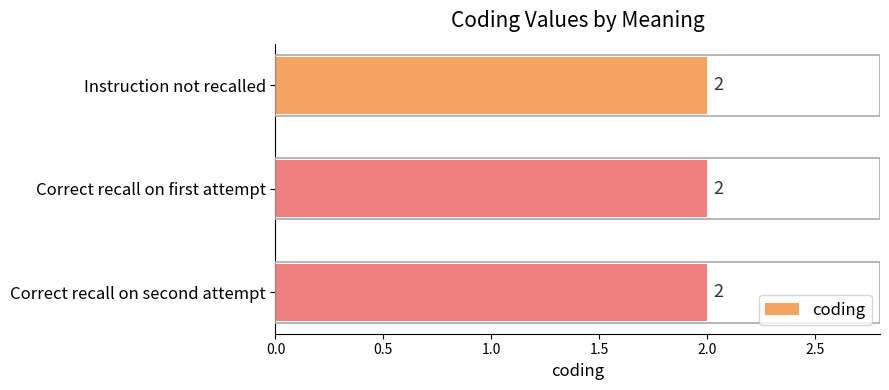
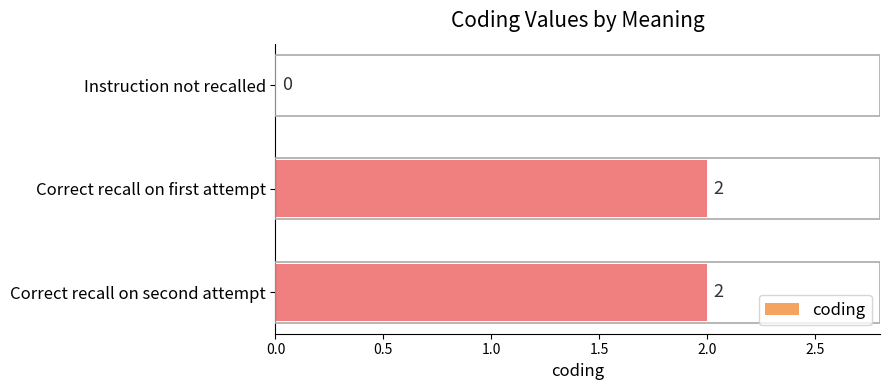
Instruction not recalled: 2 -> 0
